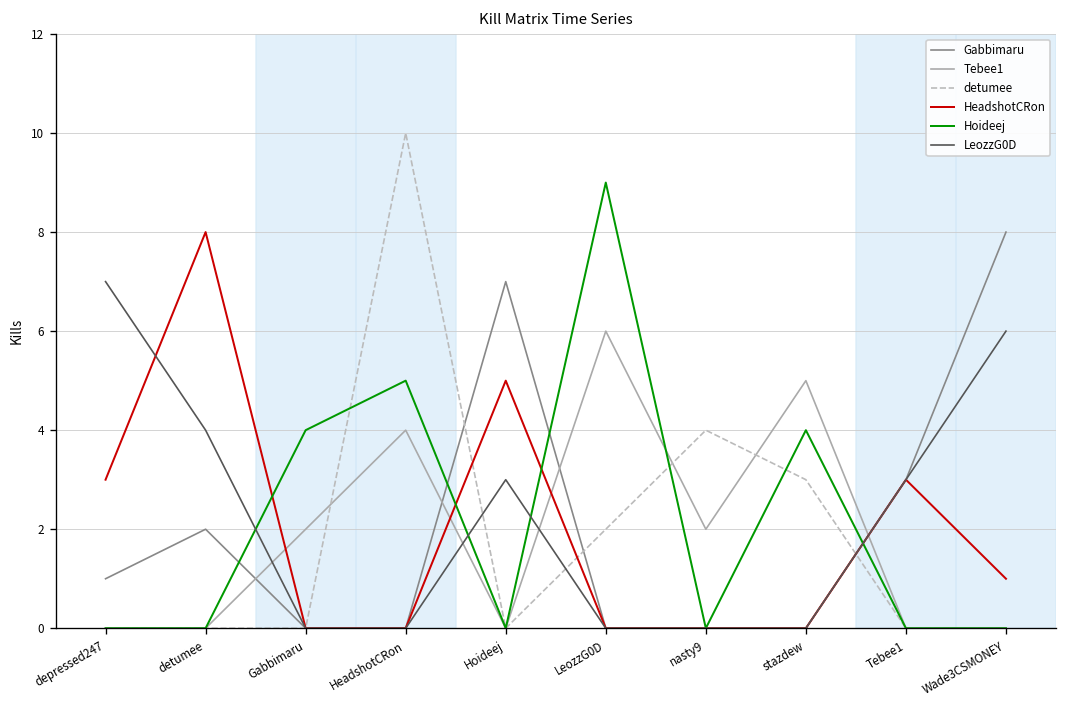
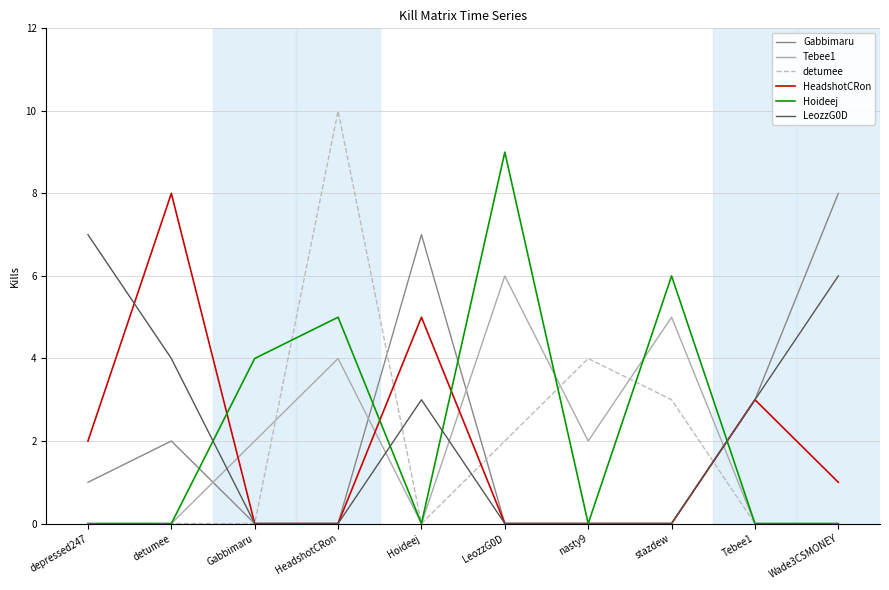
HeadshotCRon, depressed247: 3 -> 2
Hoideej, stazdew: 4 -> 6
